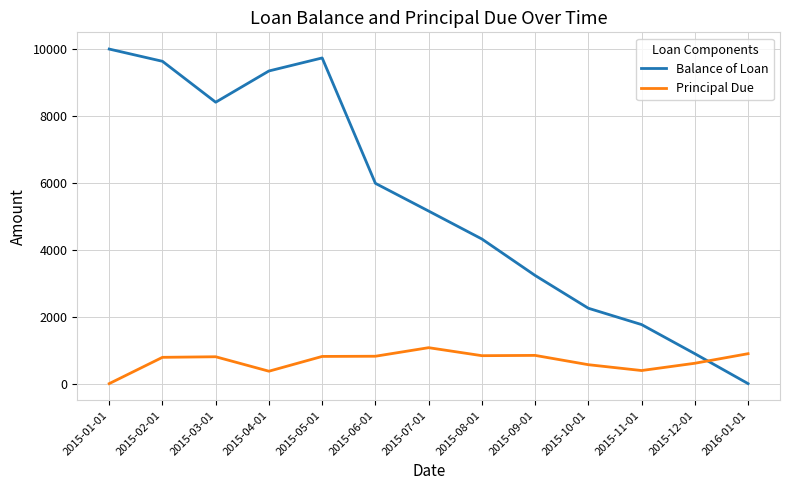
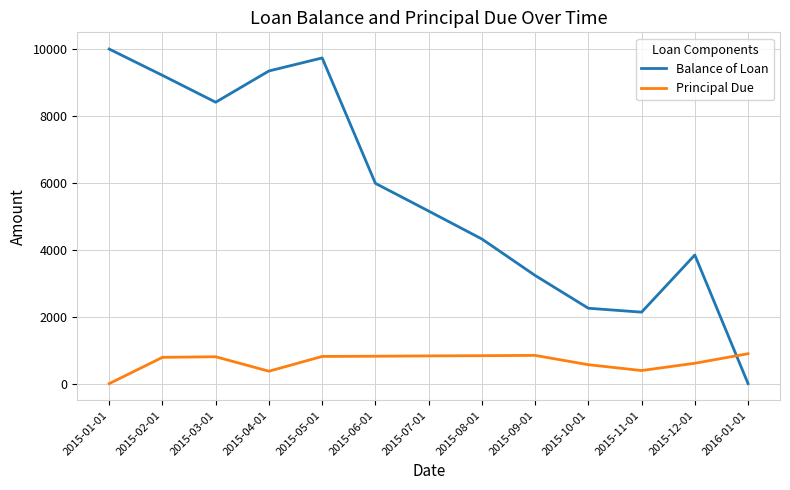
Balance of Loan, 2015-02-01: 9600 -> 9200
Principal Due, 2015-07-01: 1100 -> 800
Balance of Loan, 2015-11-01: 1800 -> 2100
Balance of Loan, 2015-12-01: 900 -> 3800
